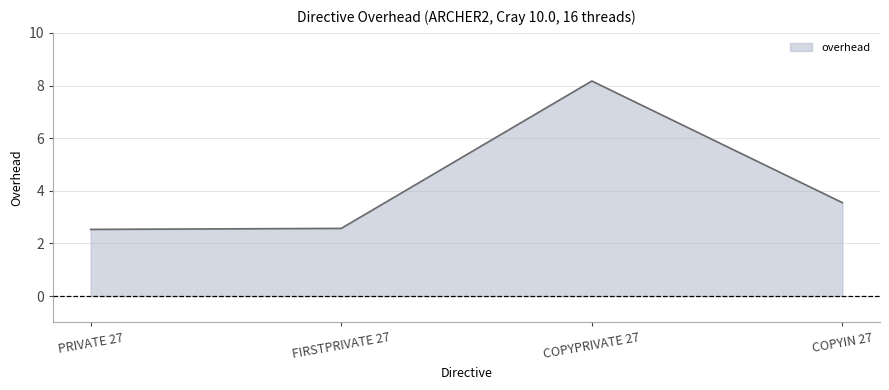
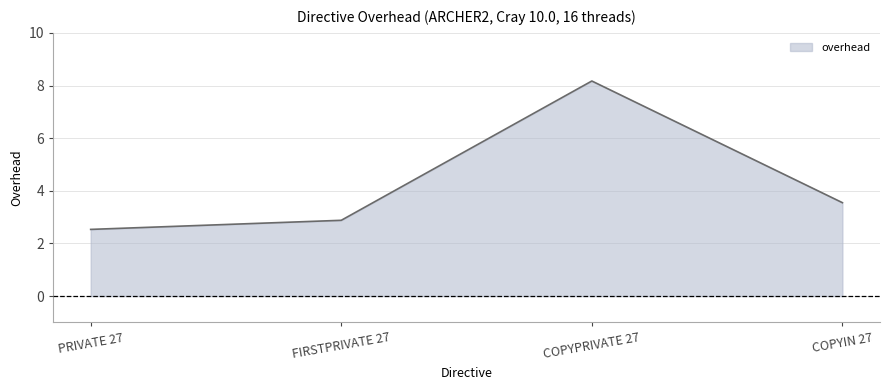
FIRSTPRIVATE 27: 2.6 -> 2.9
